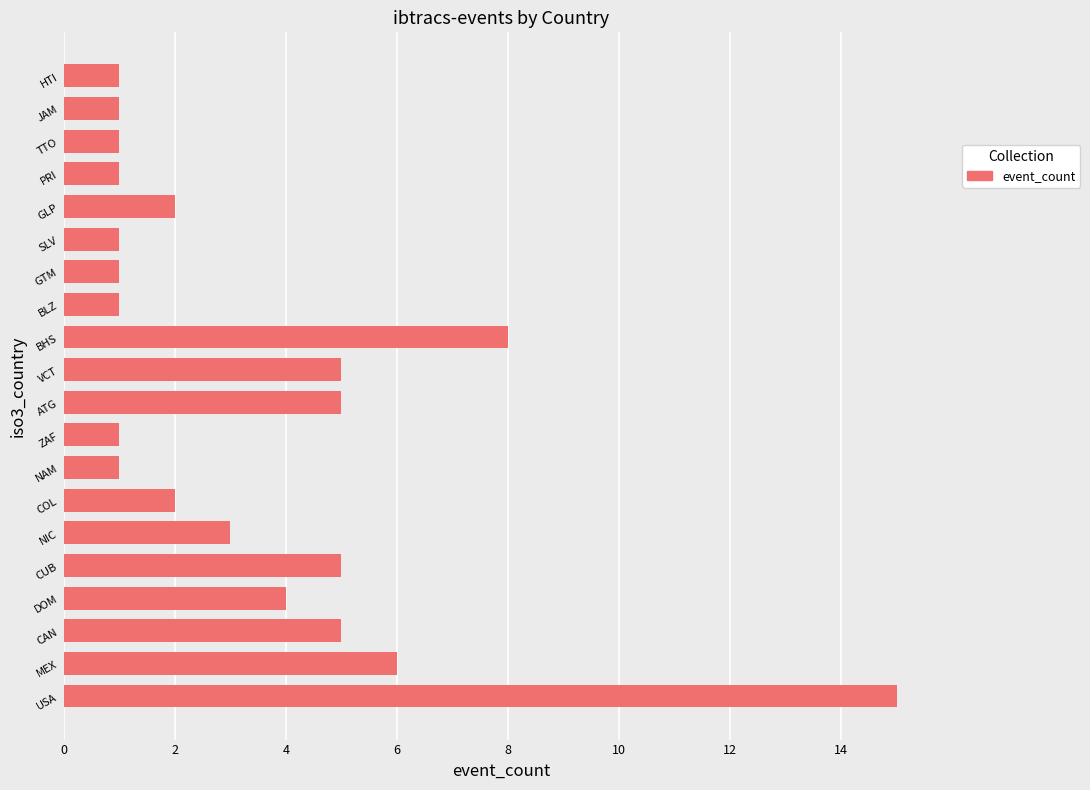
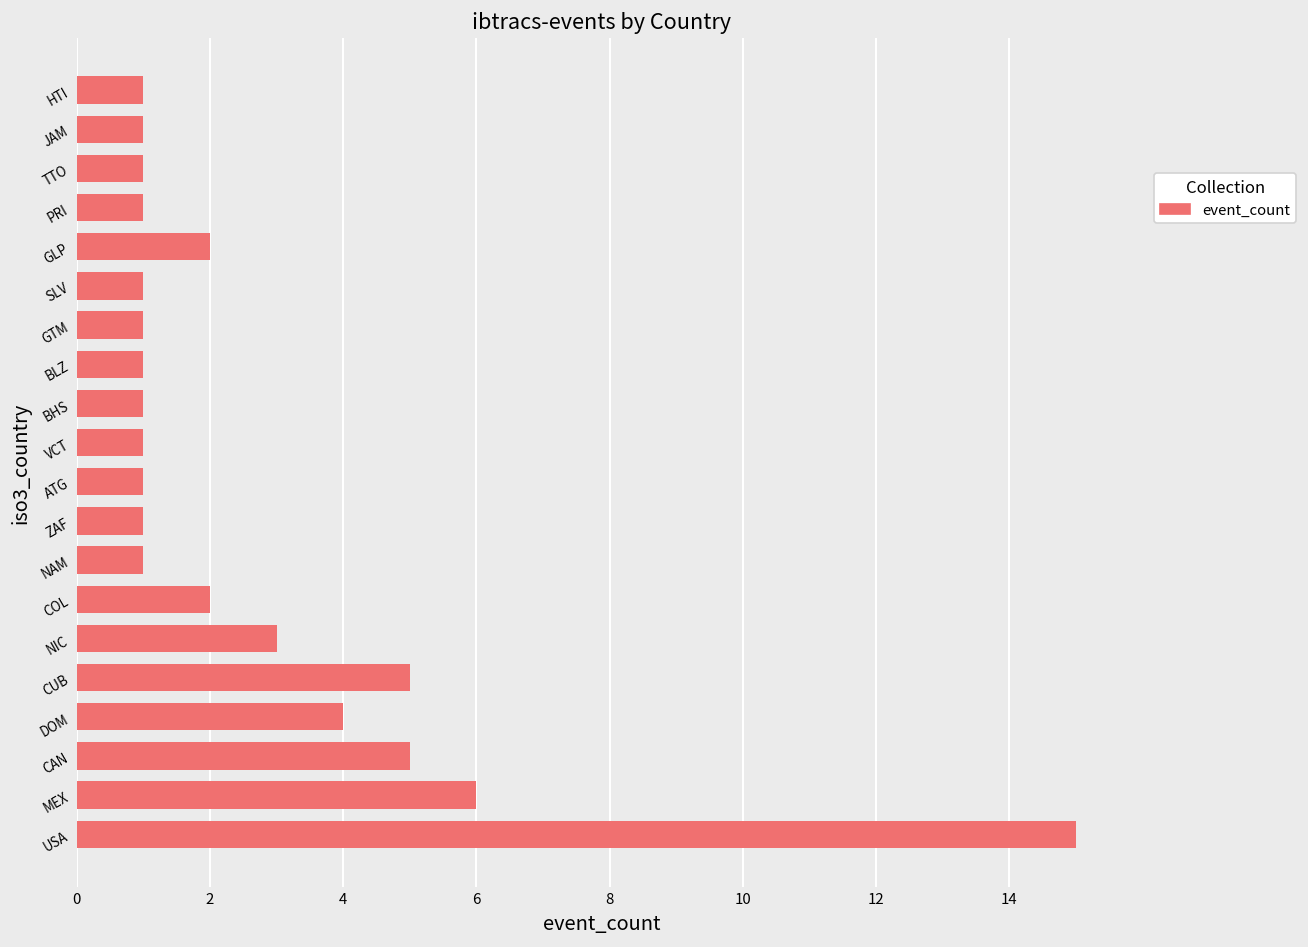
BHS: 8 -> 1
VCT: 5 -> 1
ATG: 5 -> 1
